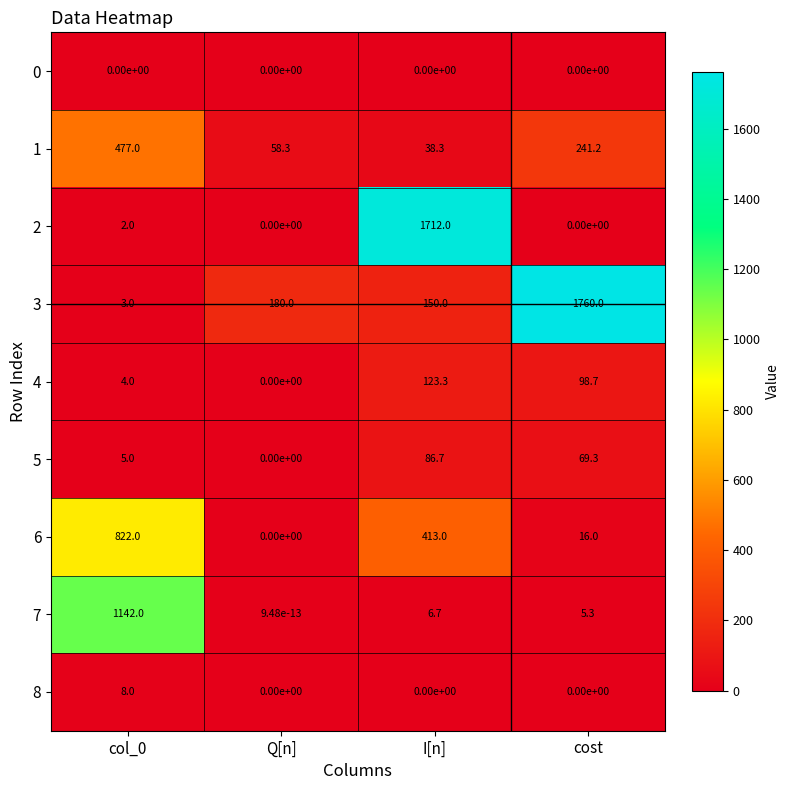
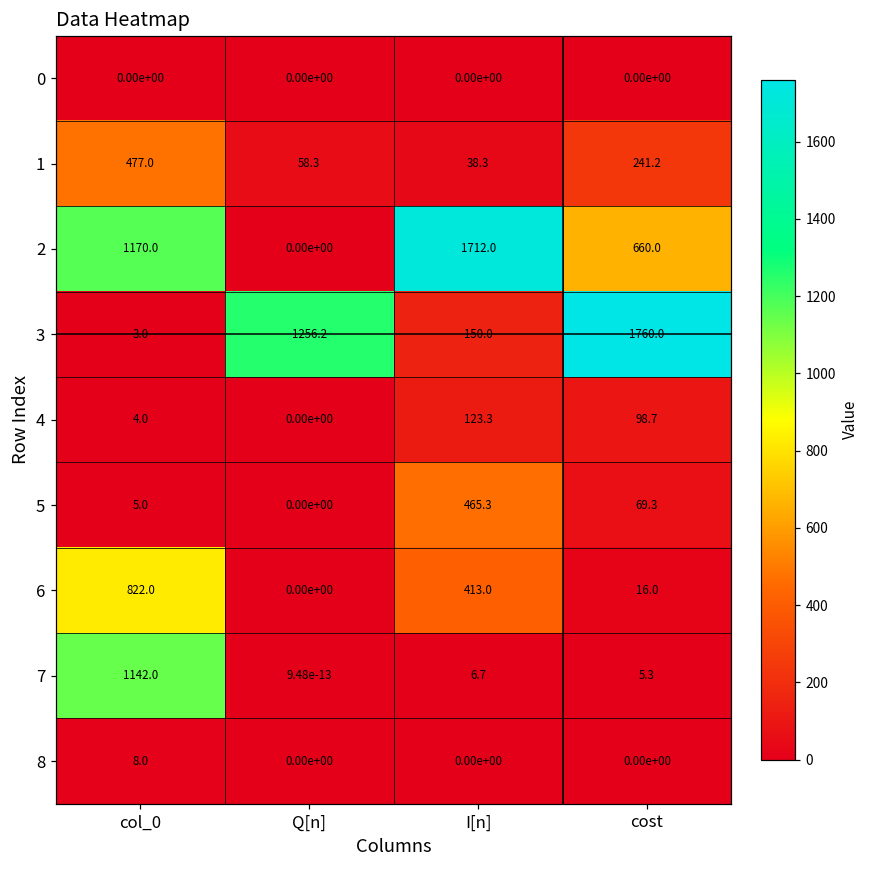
2, col_0: 2.0 -> 1170.0
2, cost: 0.00e+00 -> 660.0
3, Q[n]: 180.0 -> 1256.2
5, I[n]: 86.7 -> 465.3
